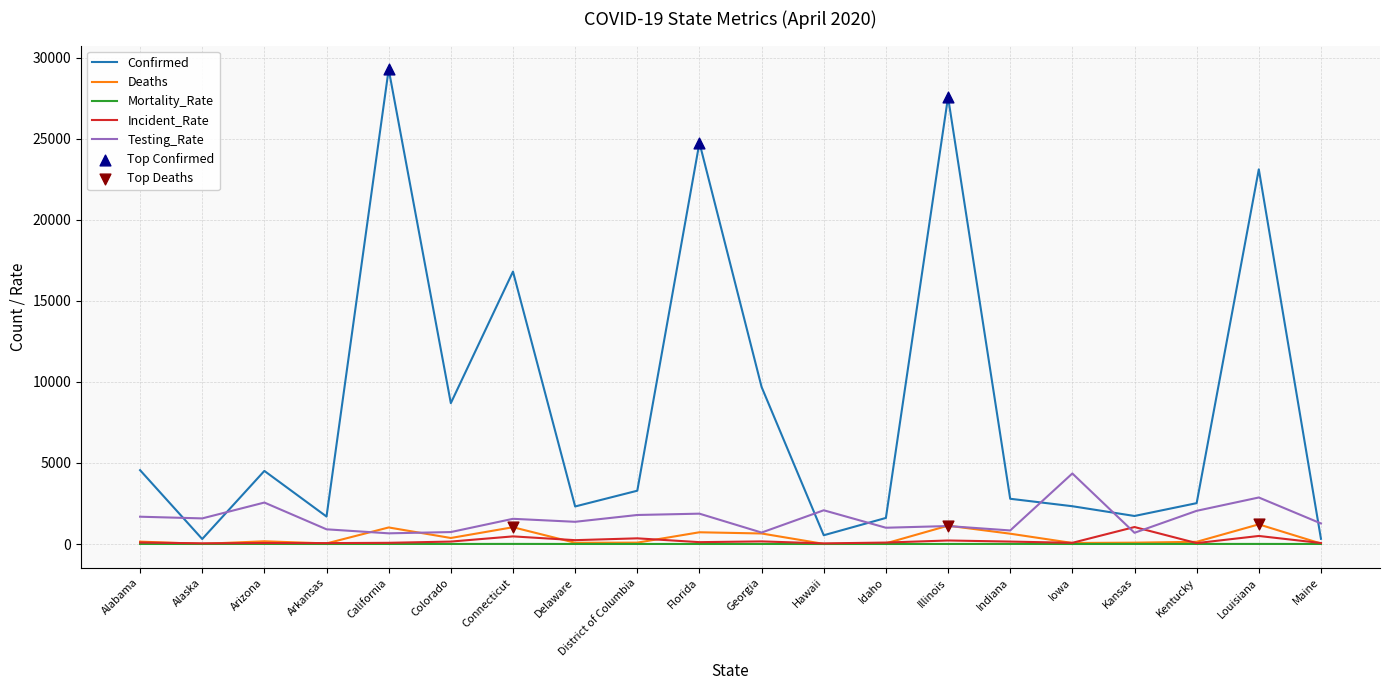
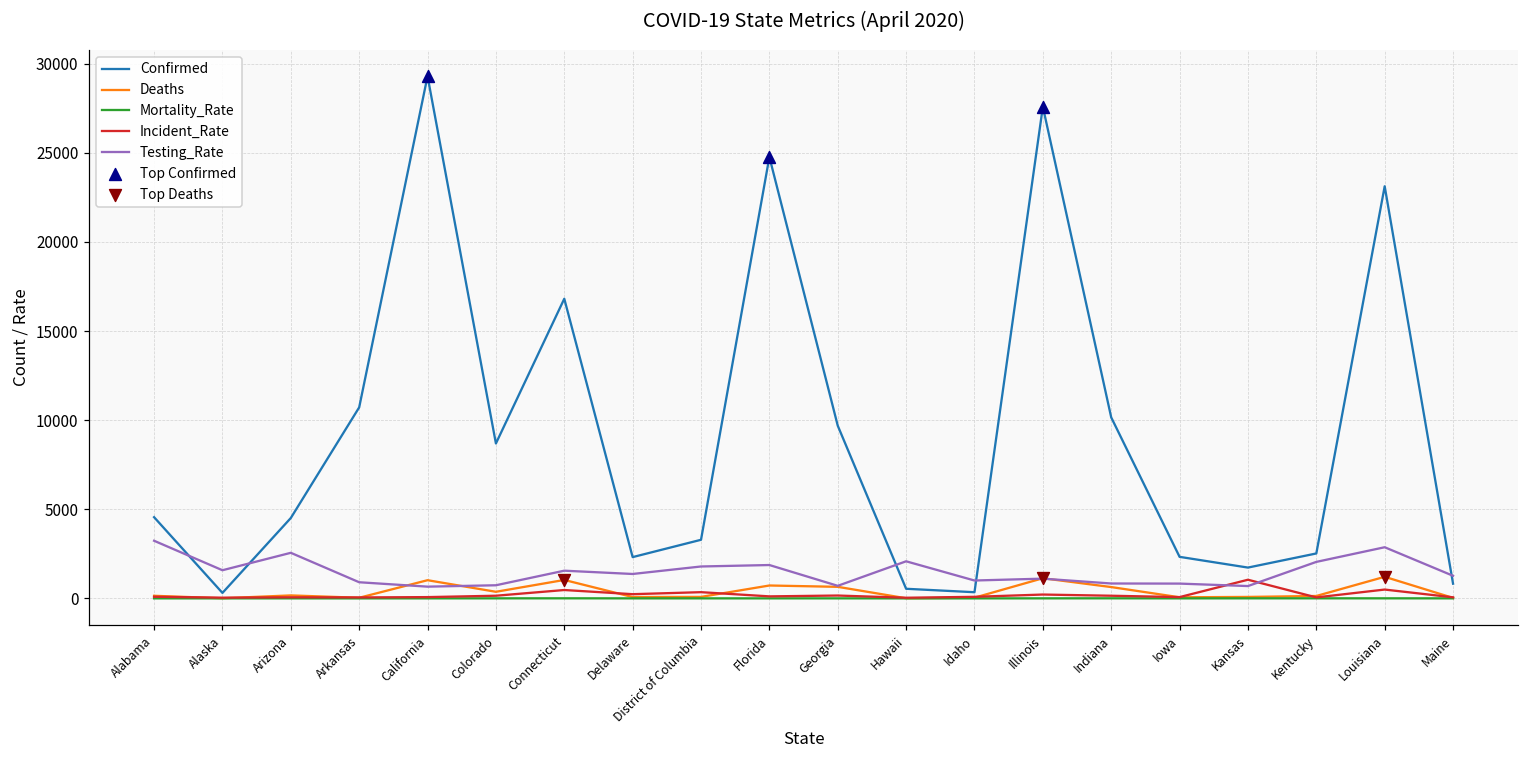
Testing_Rate, Alabama: 1700 -> 3200
Confirmed, Arkansas: 1700 -> 10700
Confirmed, Idaho: 1600 -> 300
Confirmed, Indiana: 2800 -> 10200
Testing_Rate, Iowa: 4400 -> 800
Confirmed, Maine: 300 -> 800
